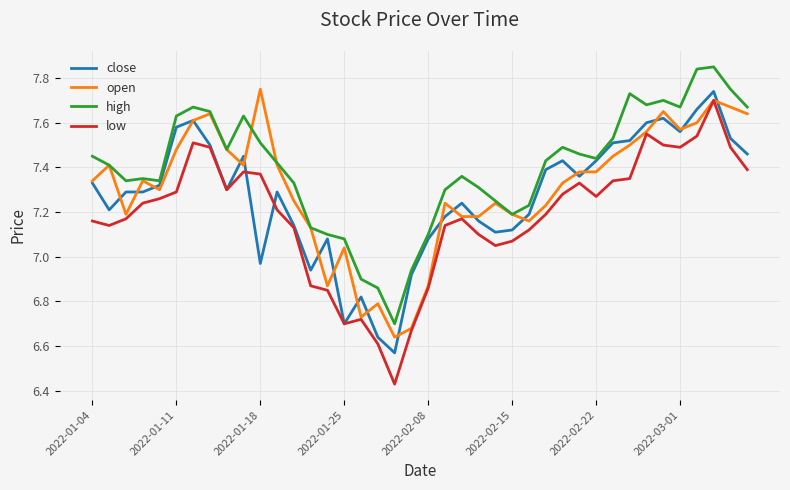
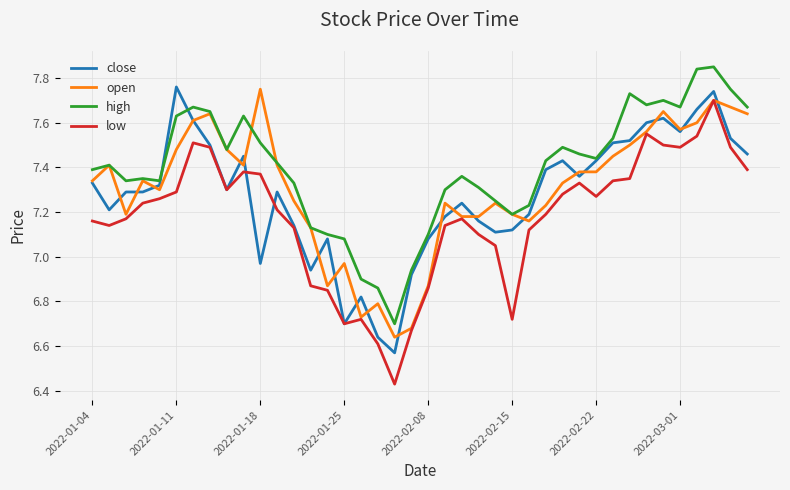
high, 2022-01-04: 7.45 -> 7.39
close, 2022-01-11: 7.58 -> 7.76
open, 2022-01-25: 7.04 -> 6.97
low, 2022-02-15: 7.07 -> 6.72
